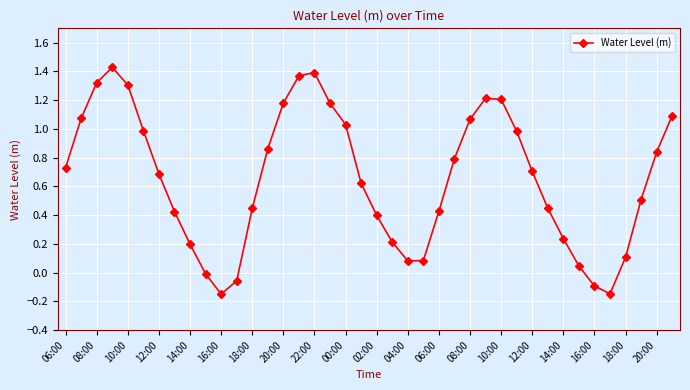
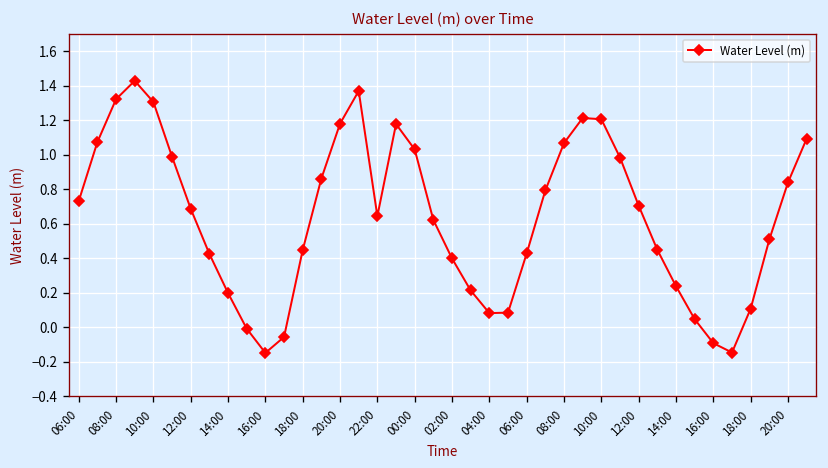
22:00: 1.39 -> 0.64
